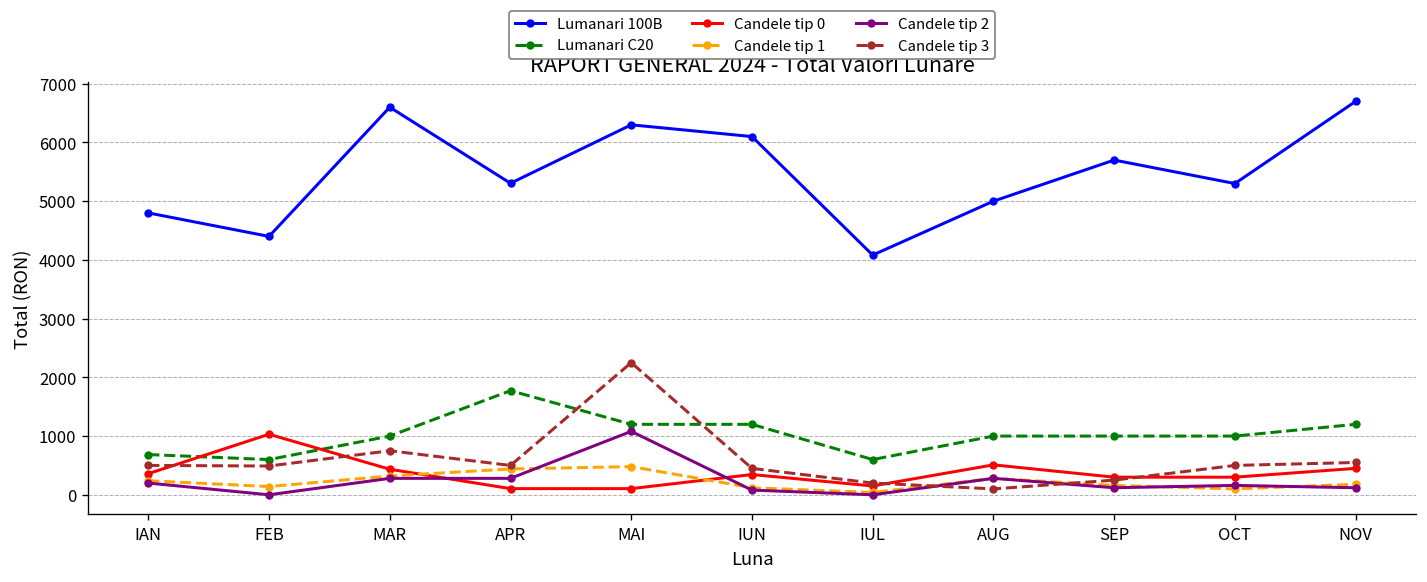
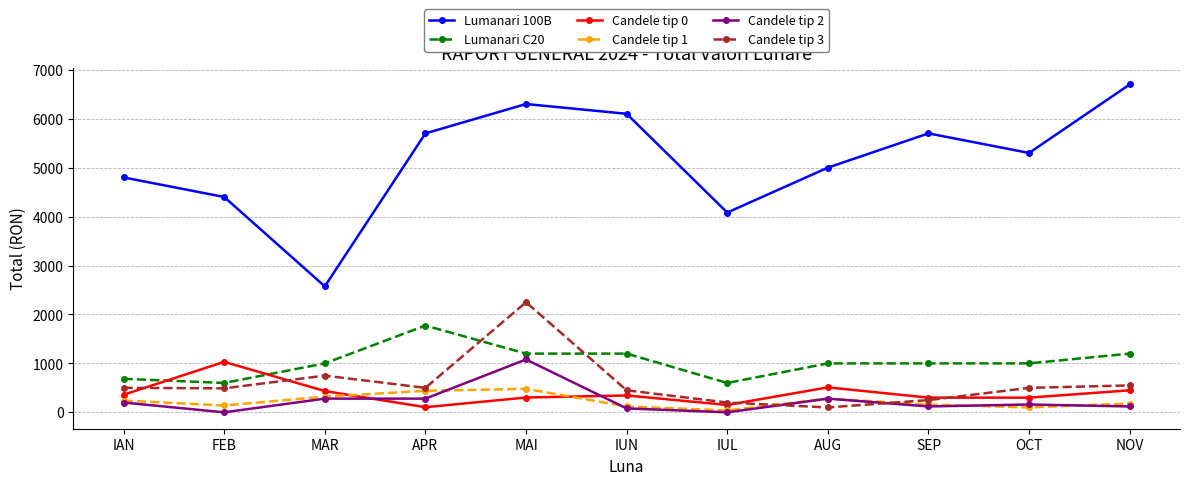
Lumanari 100B, MAR: 6600 -> 2600
Lumanari 100B, APR: 5300 -> 5700
Candele tip 0, MAI: 100 -> 300
